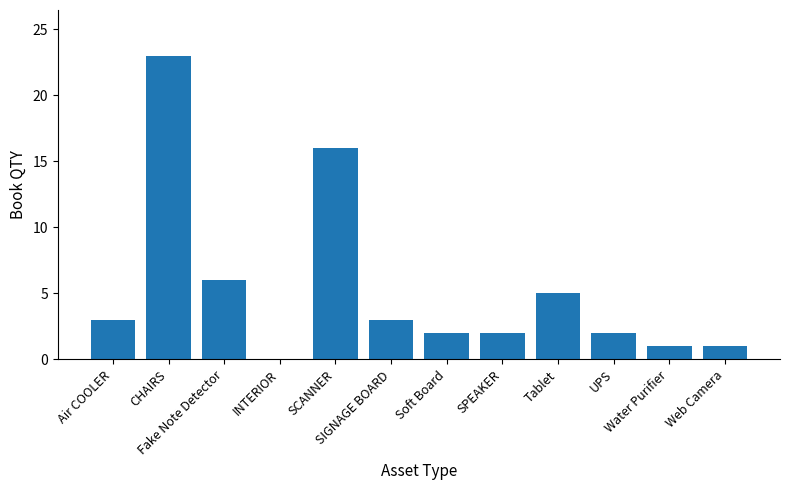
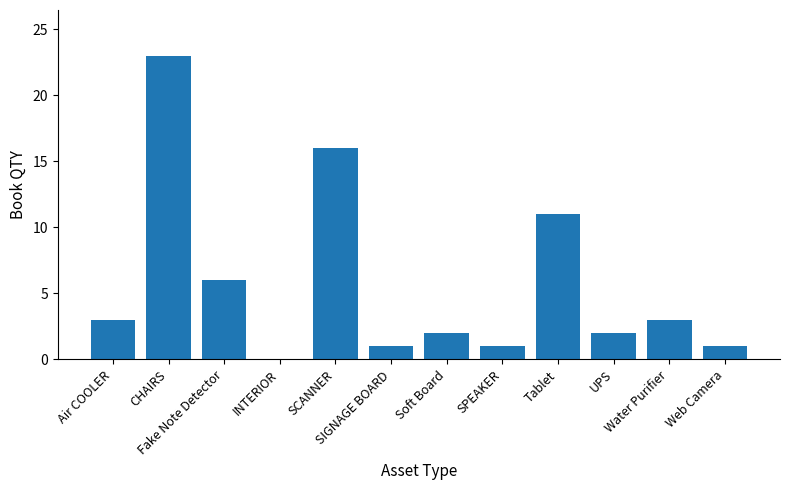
SIGNAGE BOARD: 3 -> 1
SPEAKER: 2 -> 1
Tablet: 5 -> 11
Water Purifier: 1 -> 3
